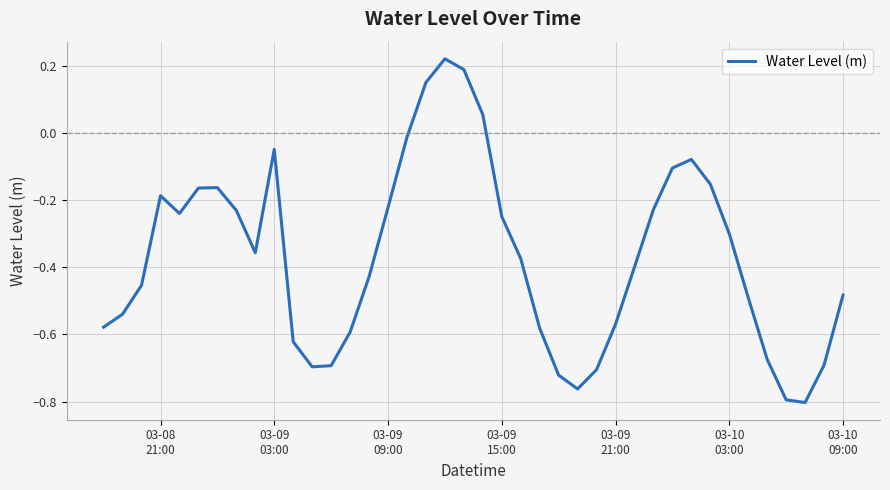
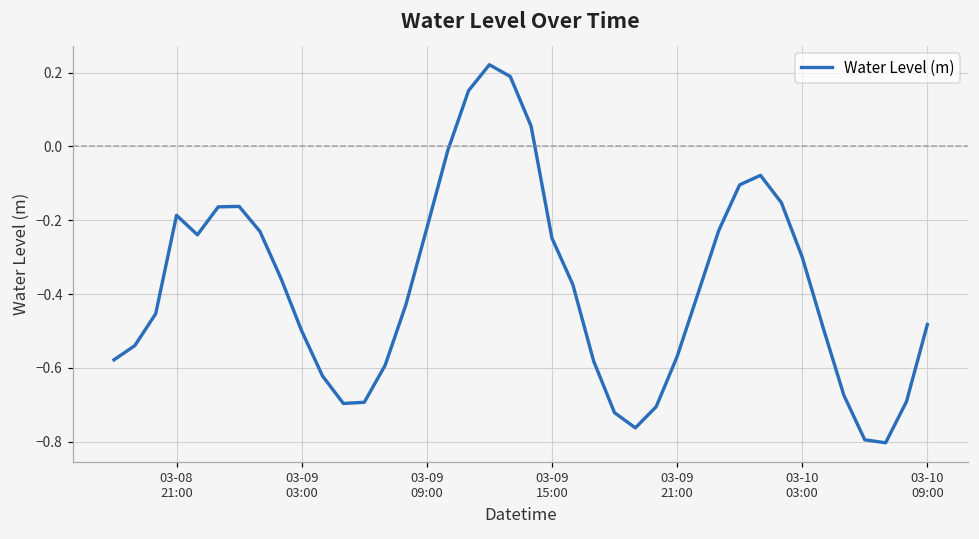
03-09 03:00: -0.05 -> -0.50
